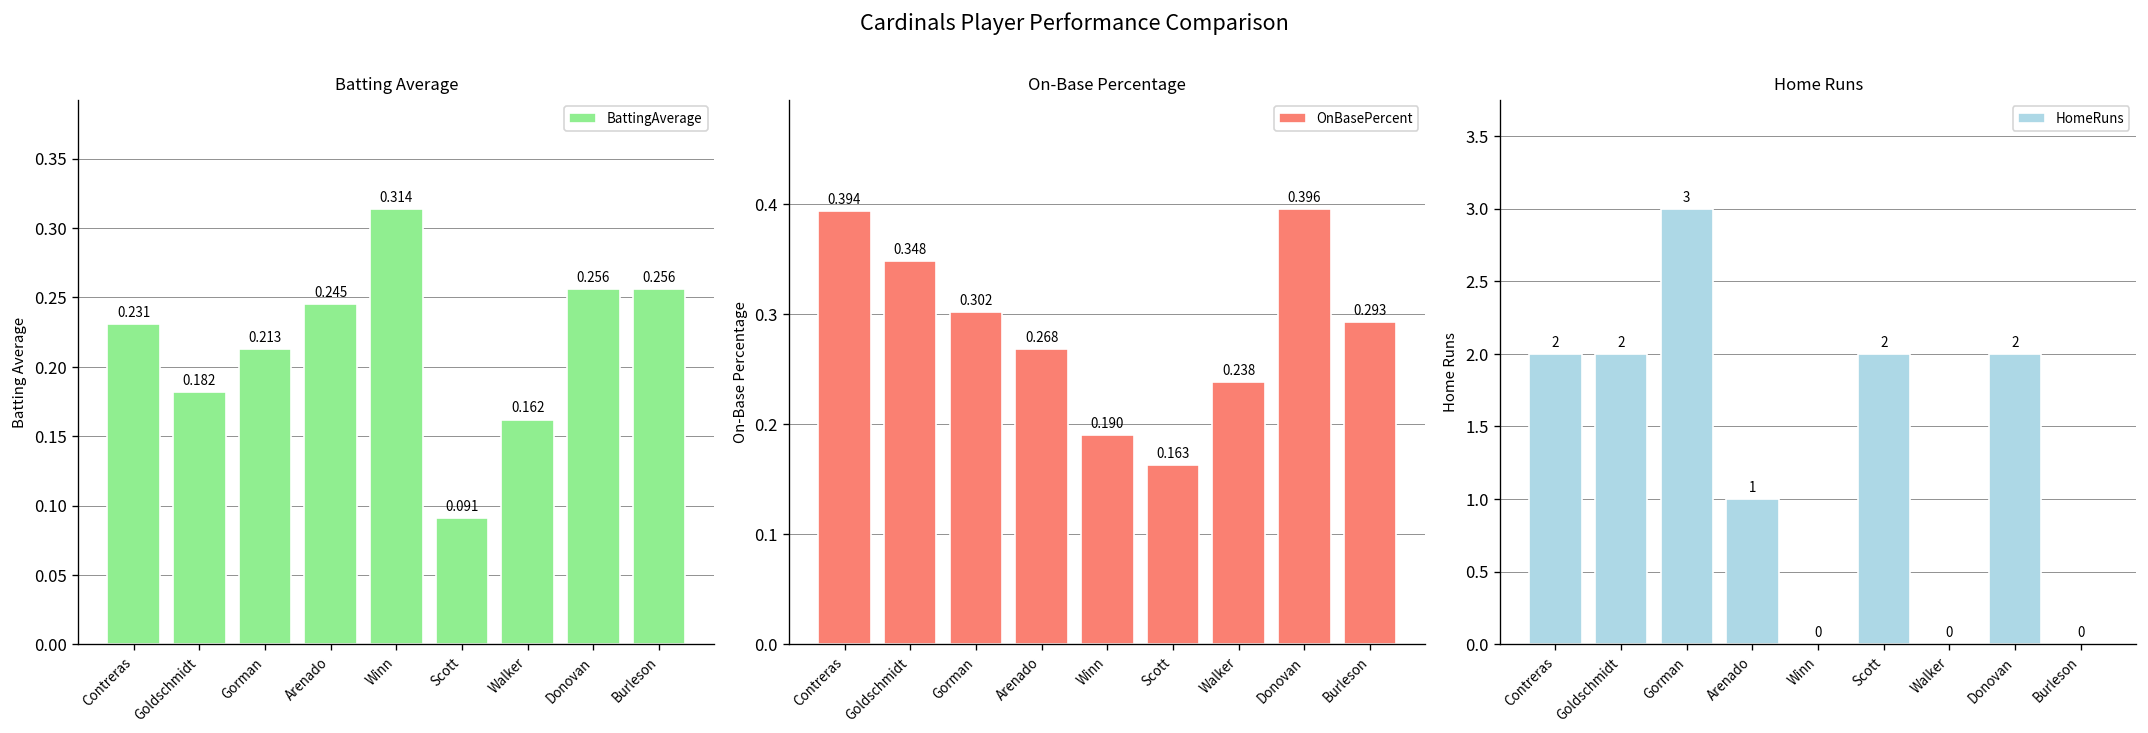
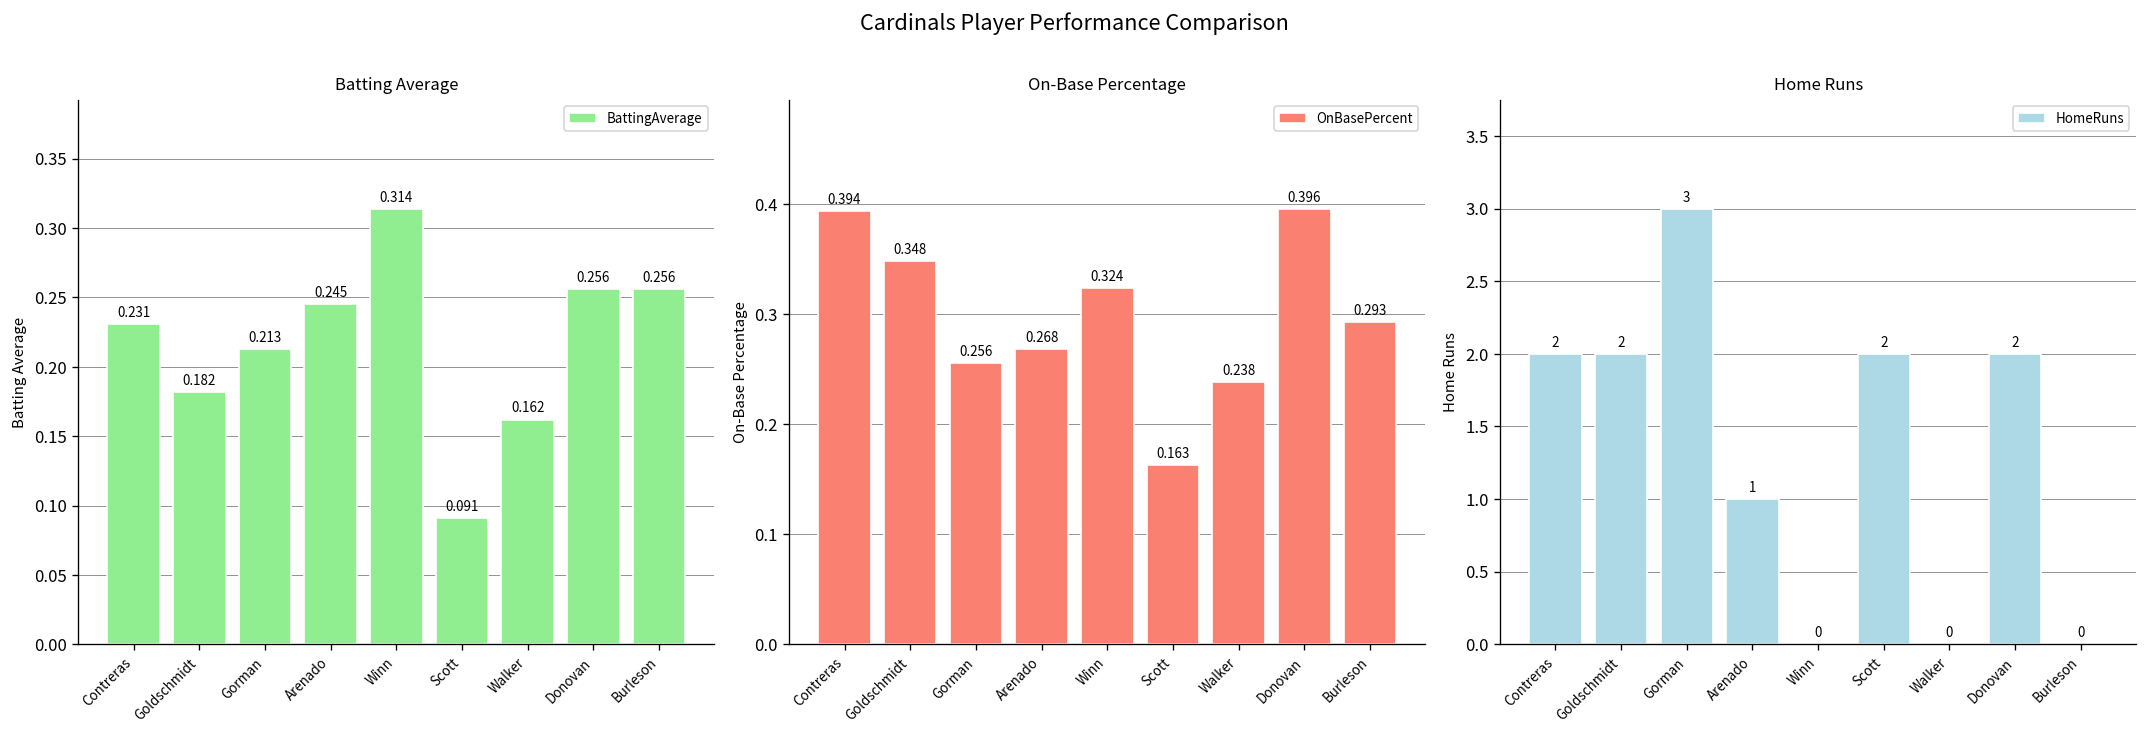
On-Base Percentage, Gorman: 0.302 -> 0.256
On-Base Percentage, Winn: 0.190 -> 0.324
